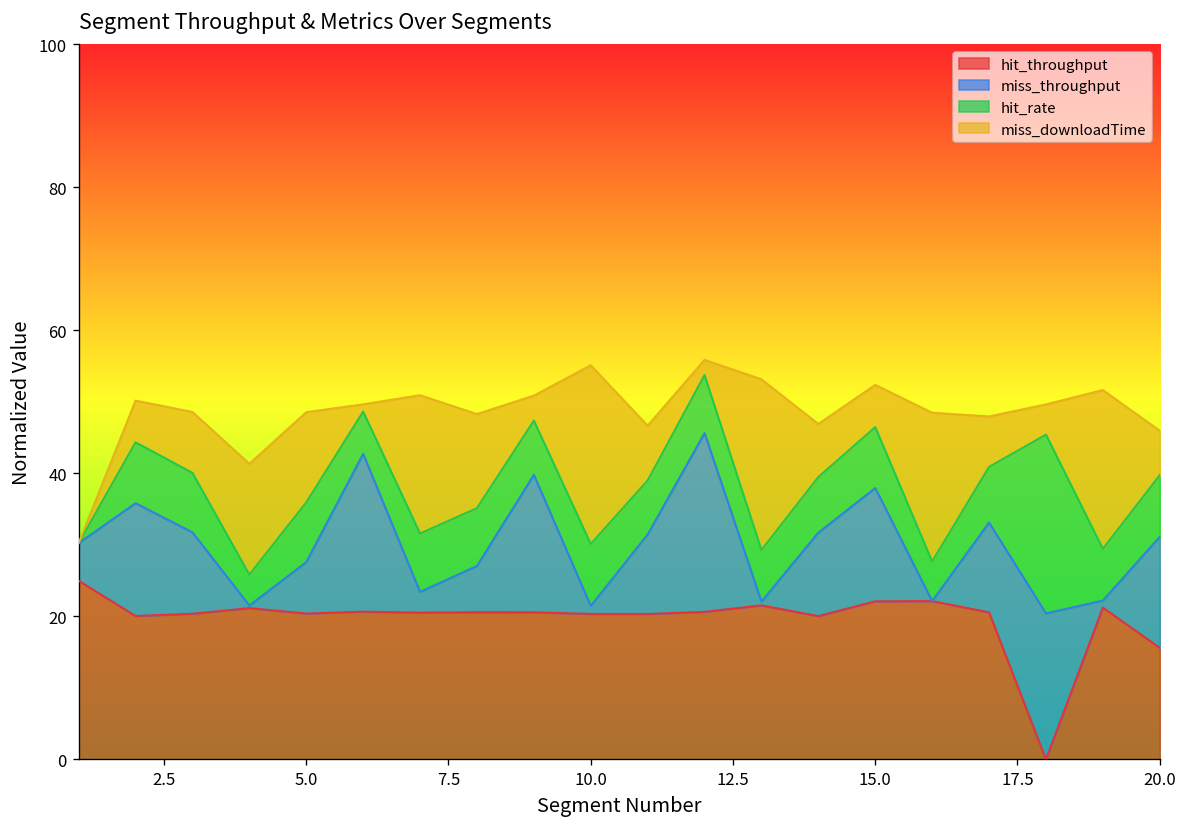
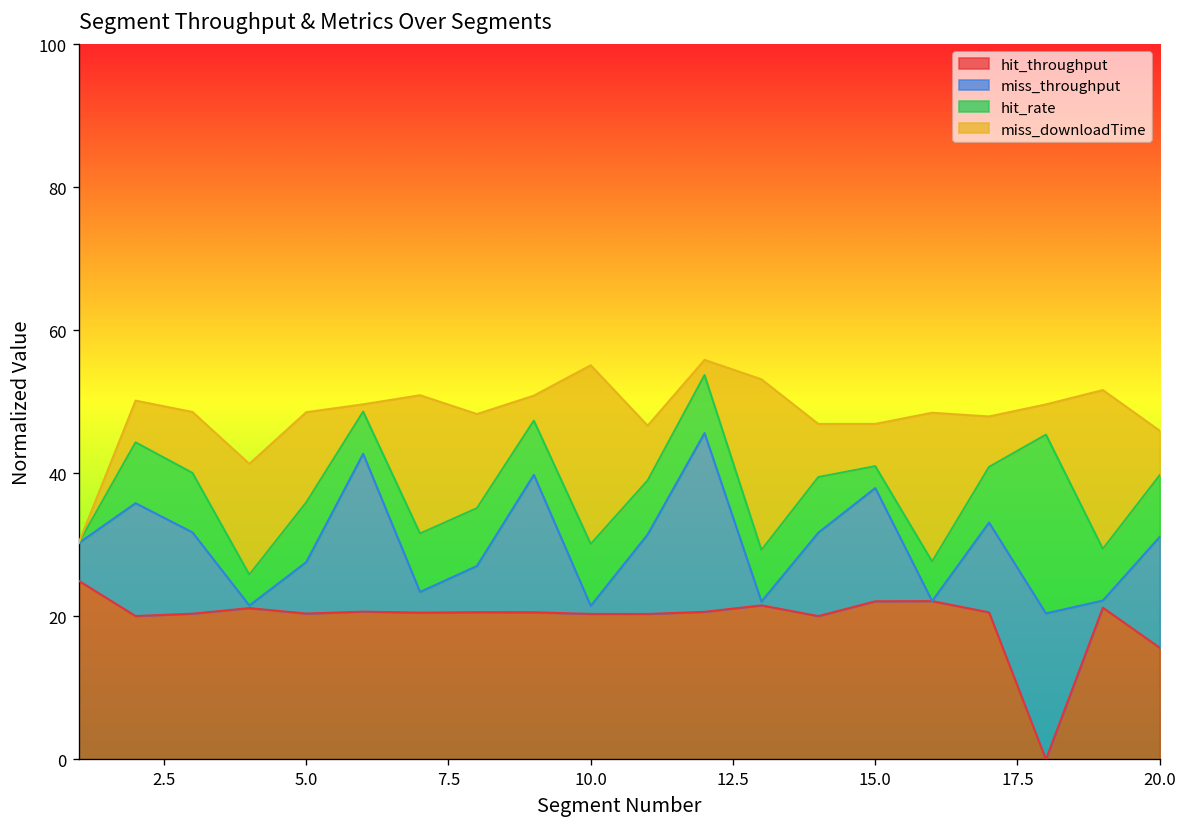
hit_rate, 15.0: 9 -> 3
